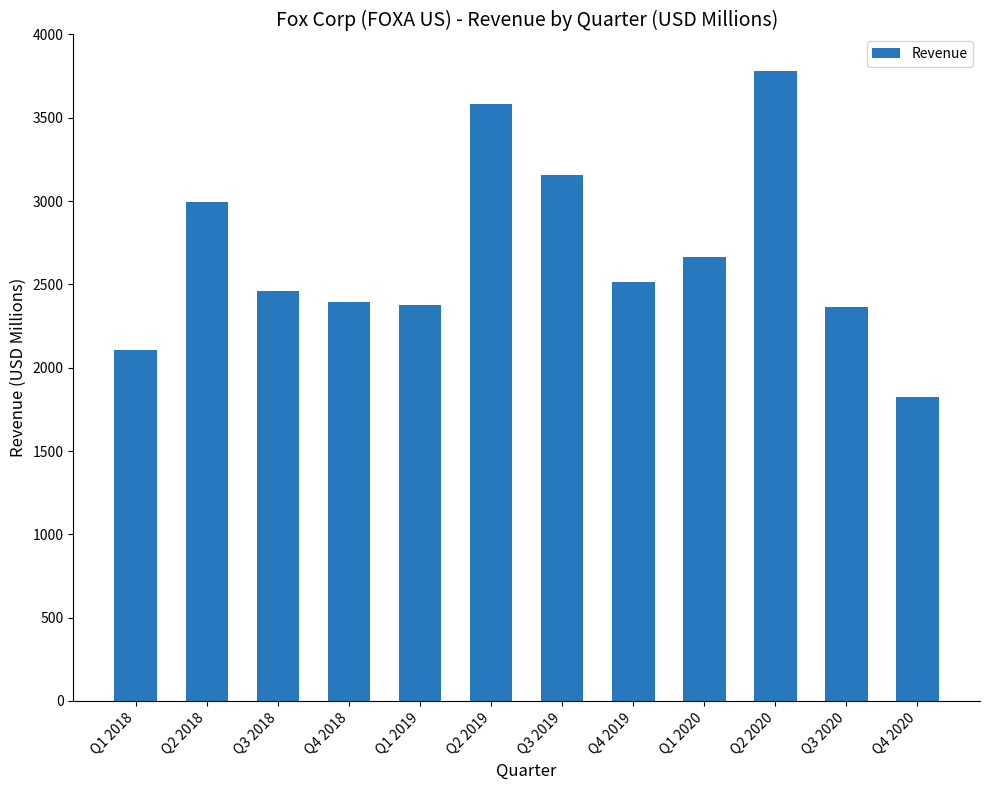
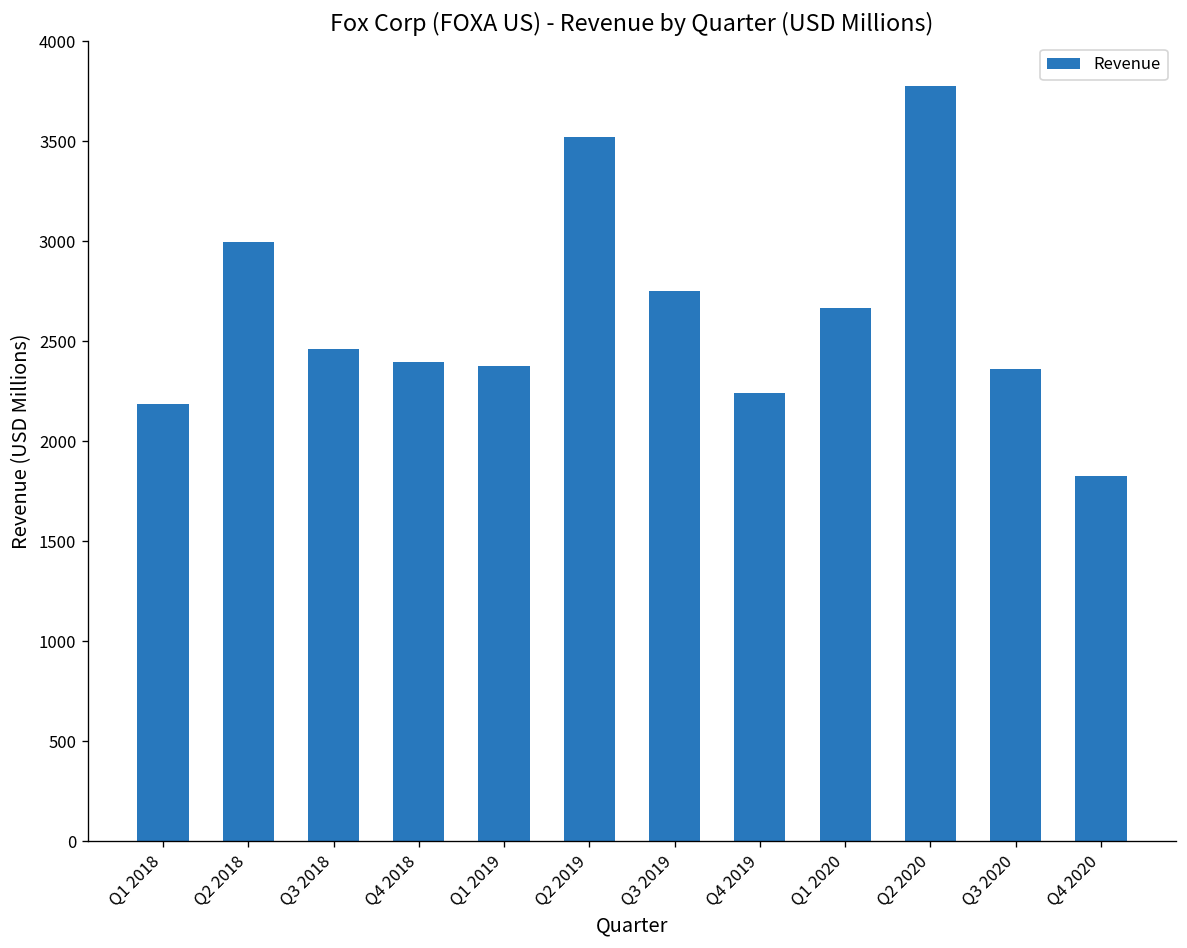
Q1 2018: 2110 -> 2190
Q2 2019: 3580 -> 3520
Q3 2019: 3160 -> 2750
Q4 2019: 2510 -> 2240
